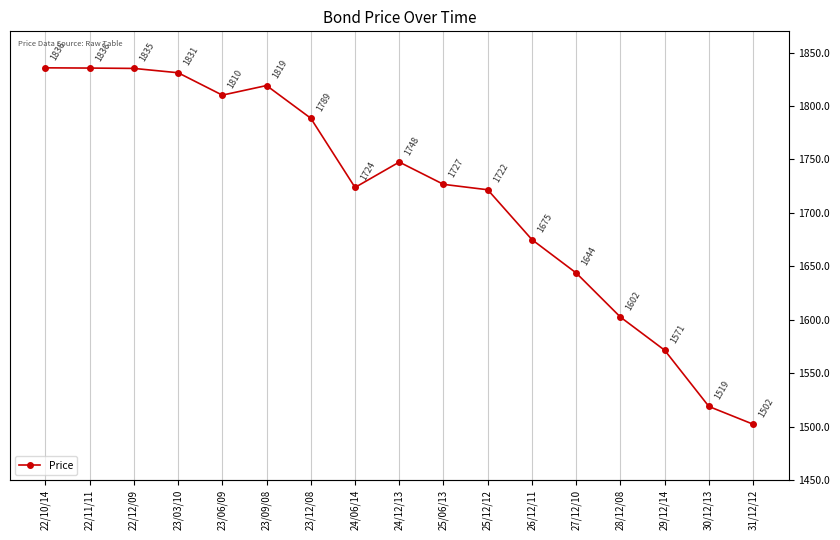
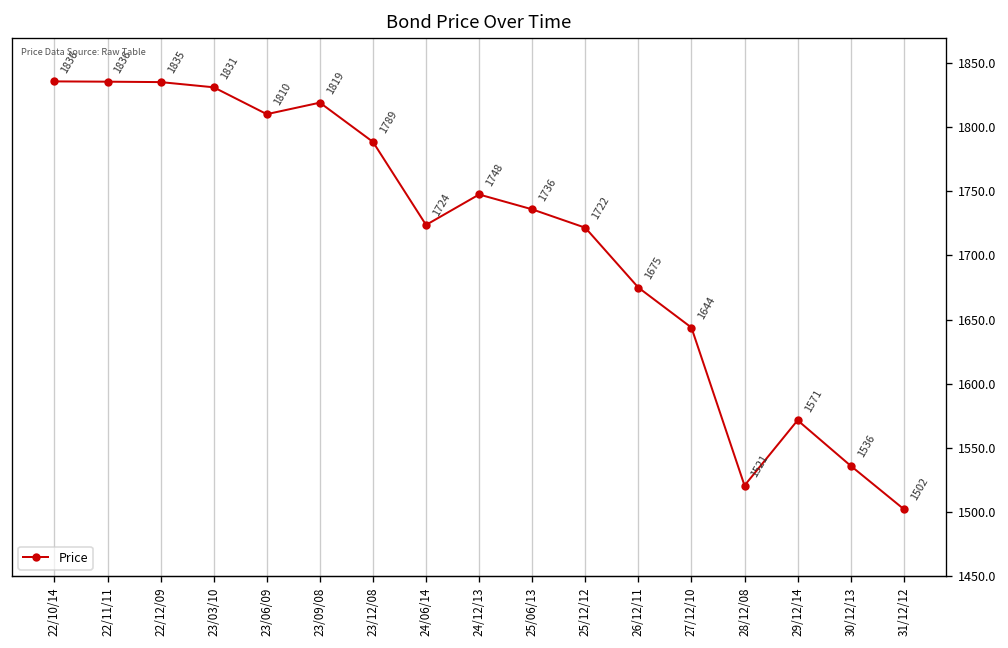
25/06/13: 1727 -> 1736
28/12/08: 1602 -> 1521
30/12/13: 1519 -> 1536
